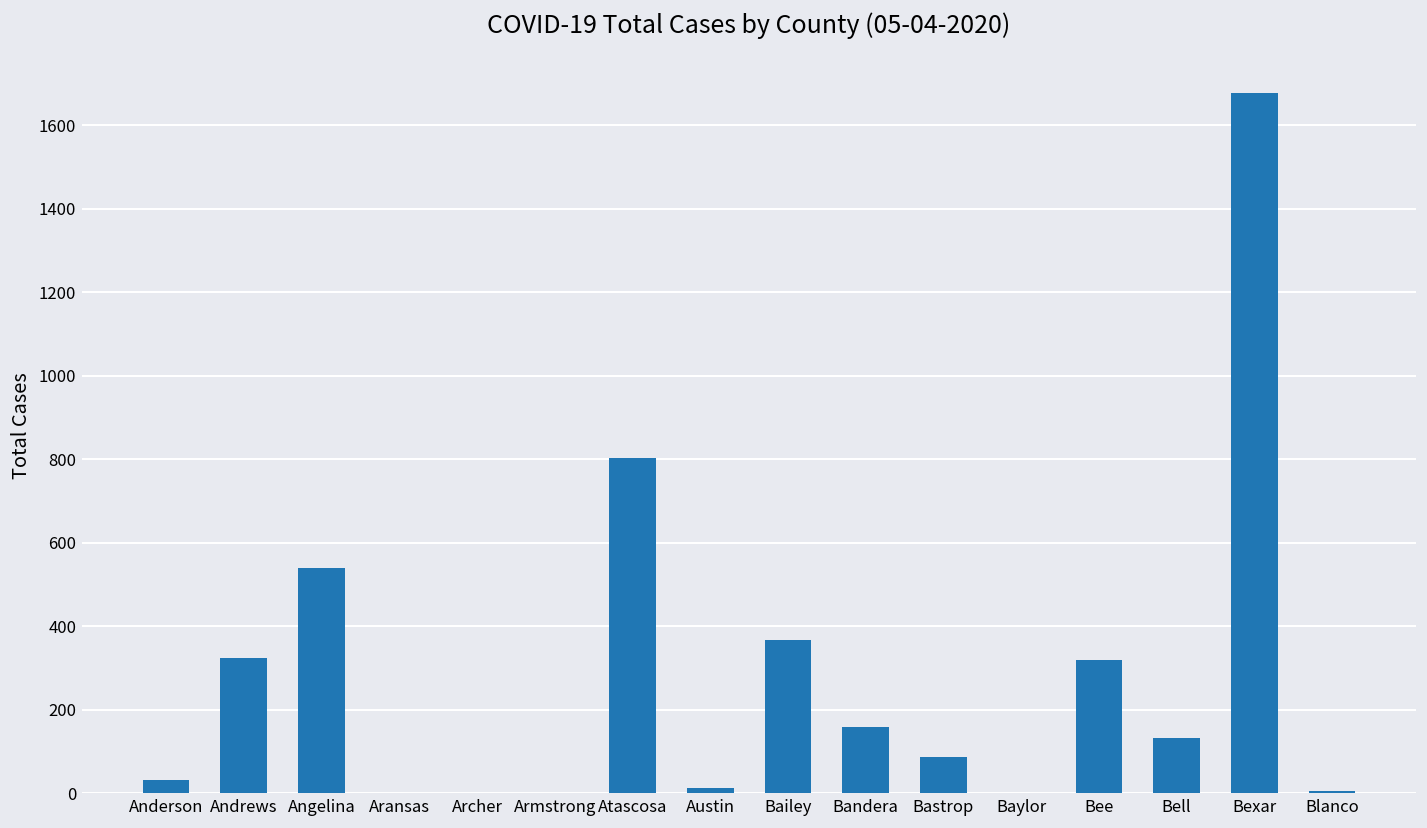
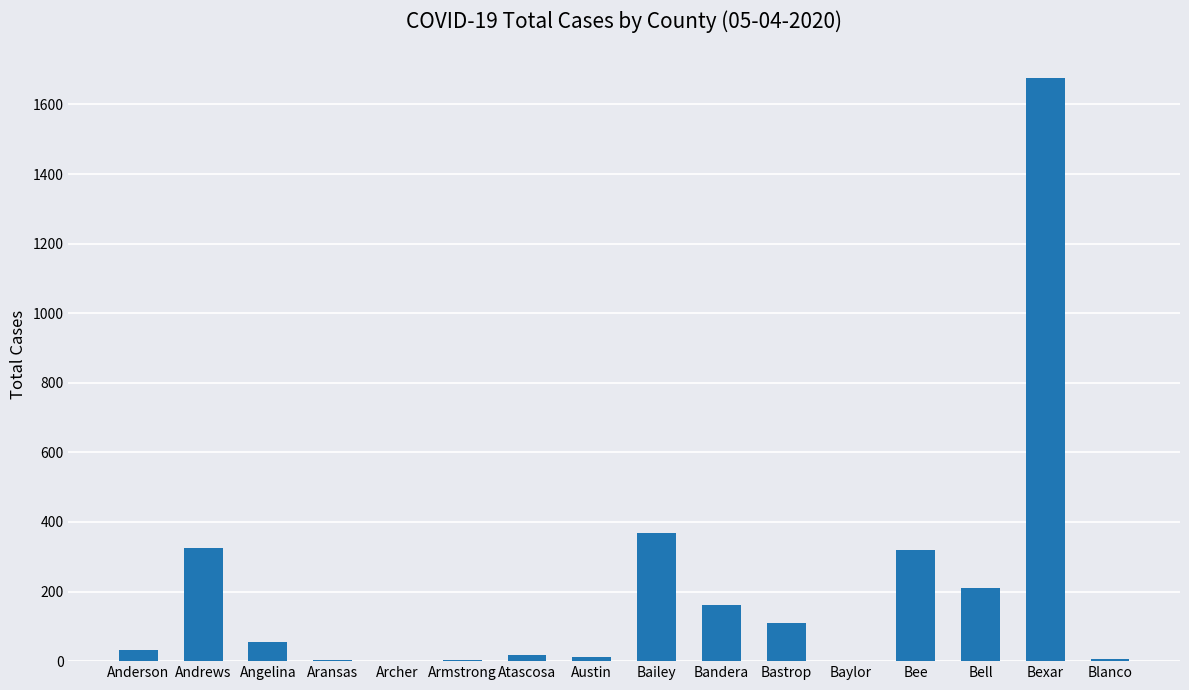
Angelina: 540 -> 60
Atascosa: 800 -> 20
Bastrop: 90 -> 110
Bell: 130 -> 210
